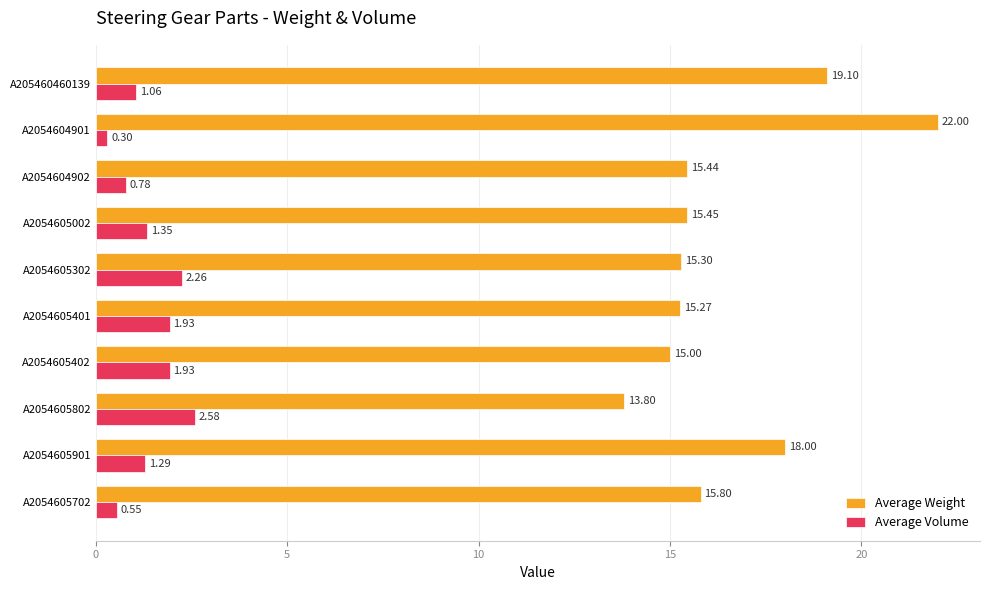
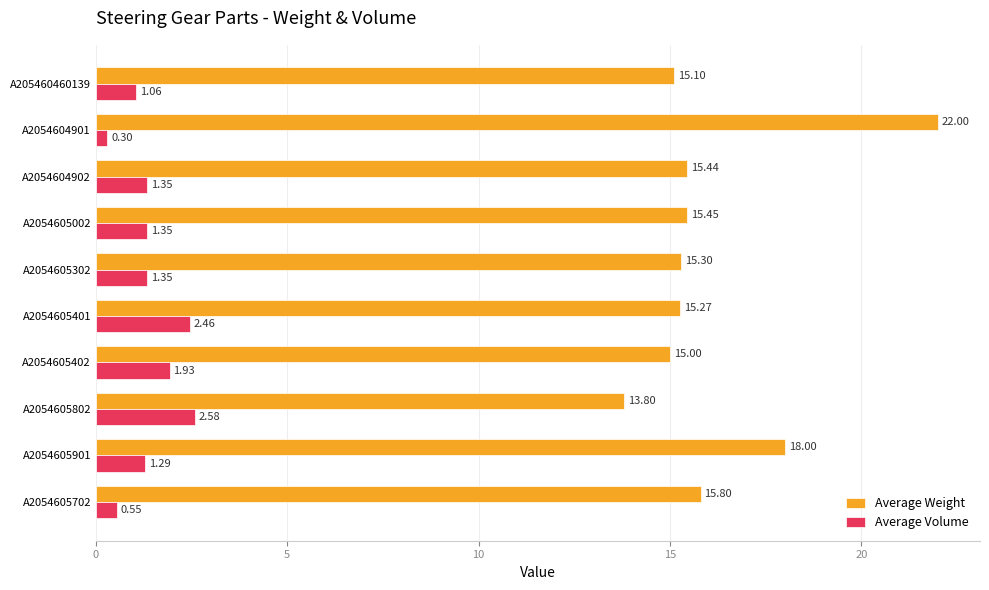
Average Weight, A205460460139: 19.10 -> 15.10
Average Volume, A2054604902: 0.78 -> 1.35
Average Volume, A2054605302: 2.26 -> 1.35
Average Volume, A2054605401: 1.93 -> 2.46
